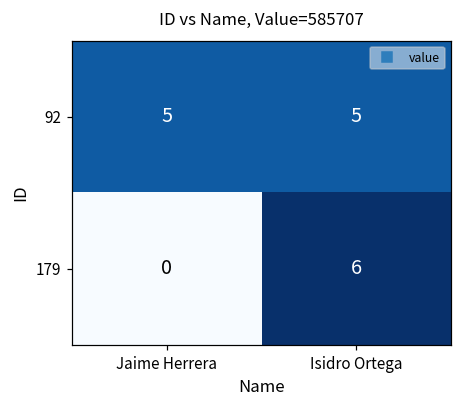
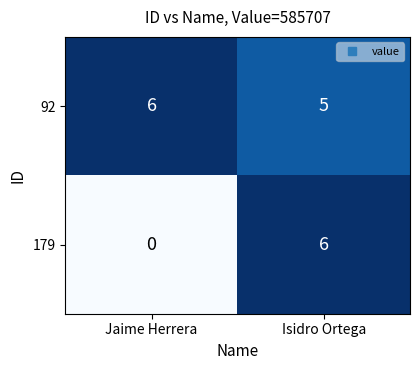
92, Jaime Herrera: 5 -> 6
